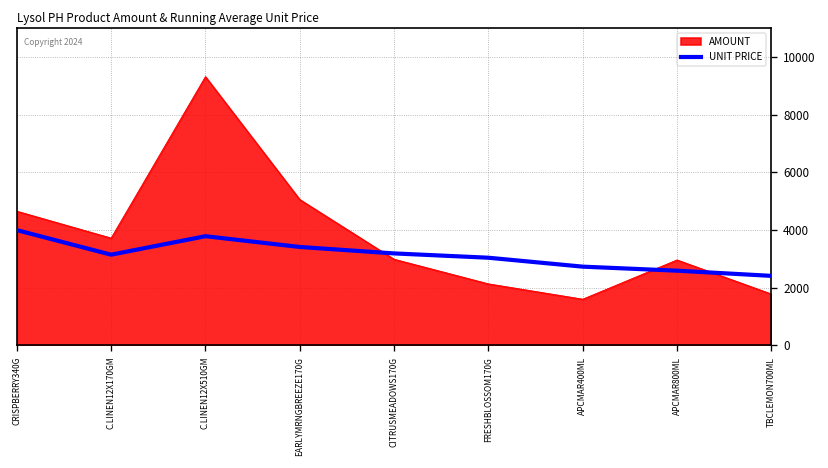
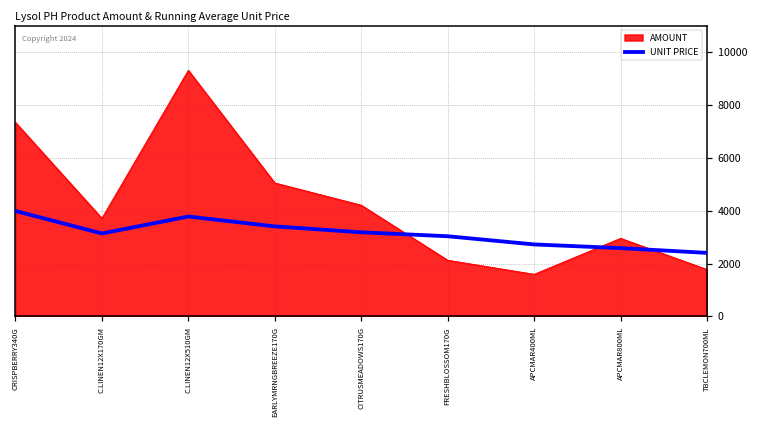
AMOUNT, CRISPBERRY340G: 4600 -> 7300
AMOUNT, CITRUSMEADOWS170G: 3000 -> 4200
